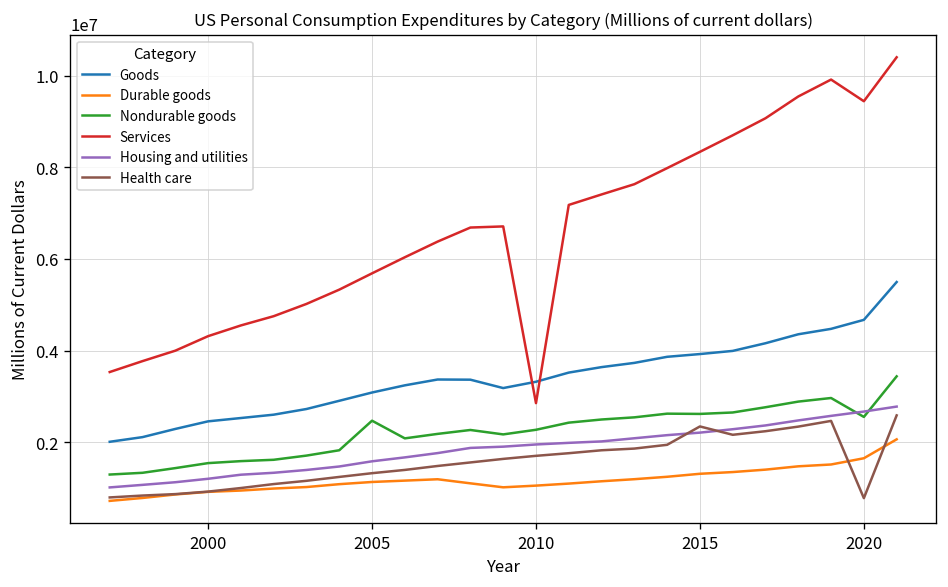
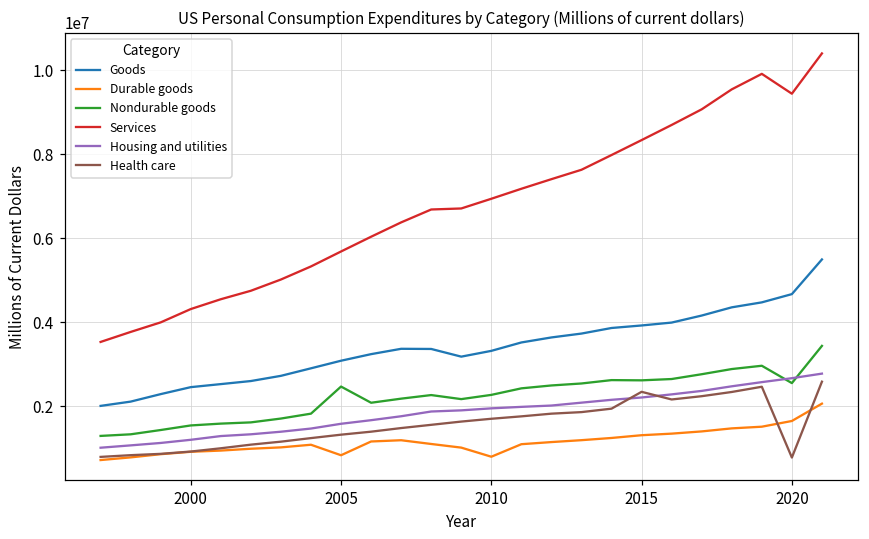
Durable goods, 2005: 1100000 -> 800000
Durable goods, 2010: 1000000 -> 800000
Services, 2010: 2900000 -> 6900000
